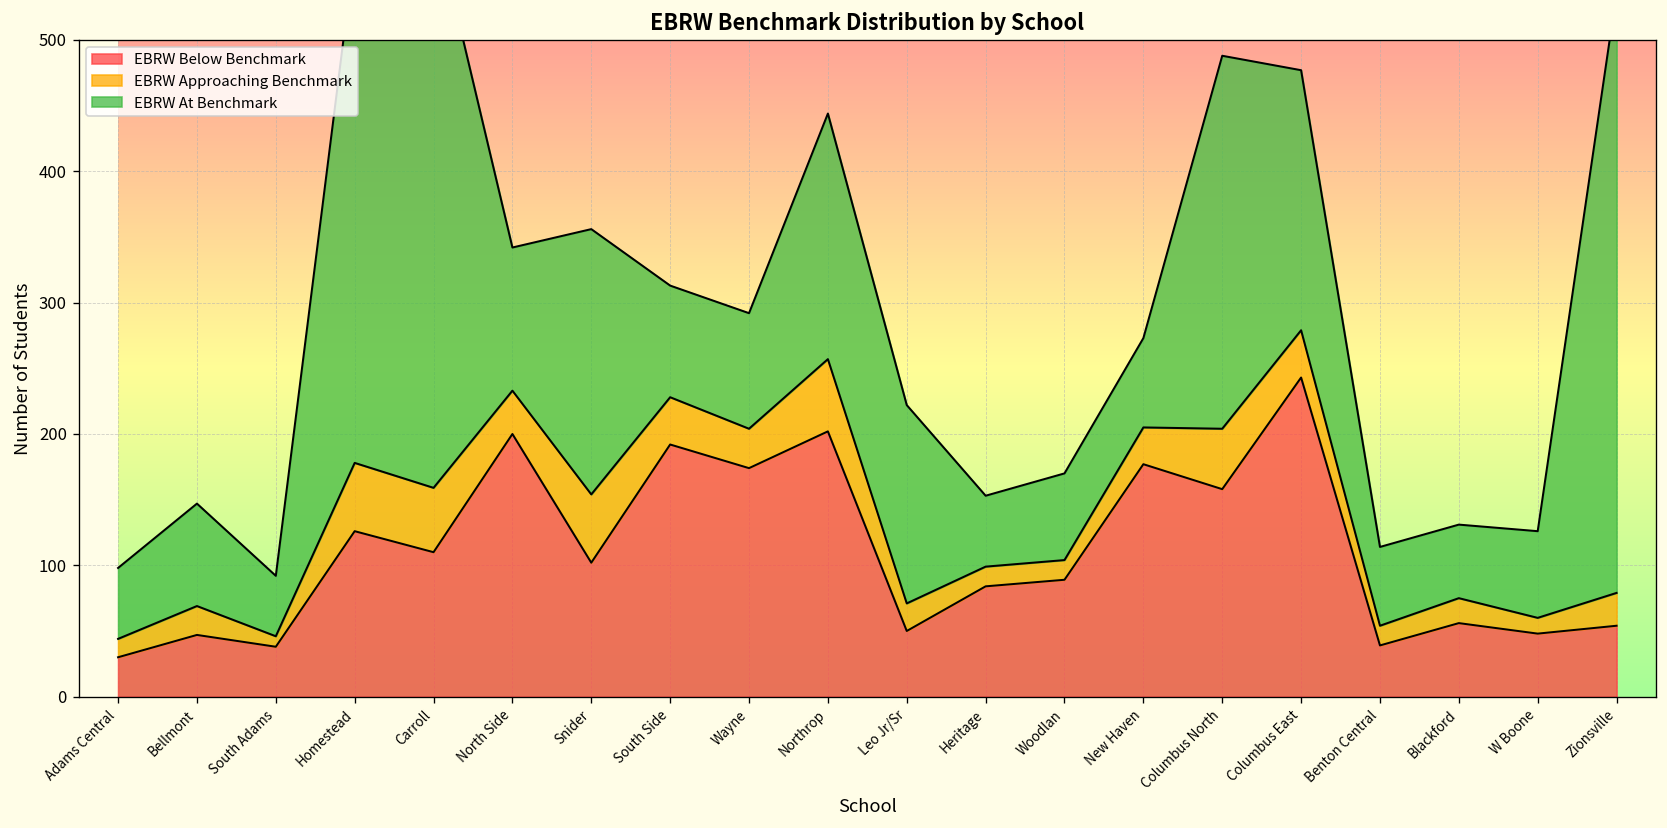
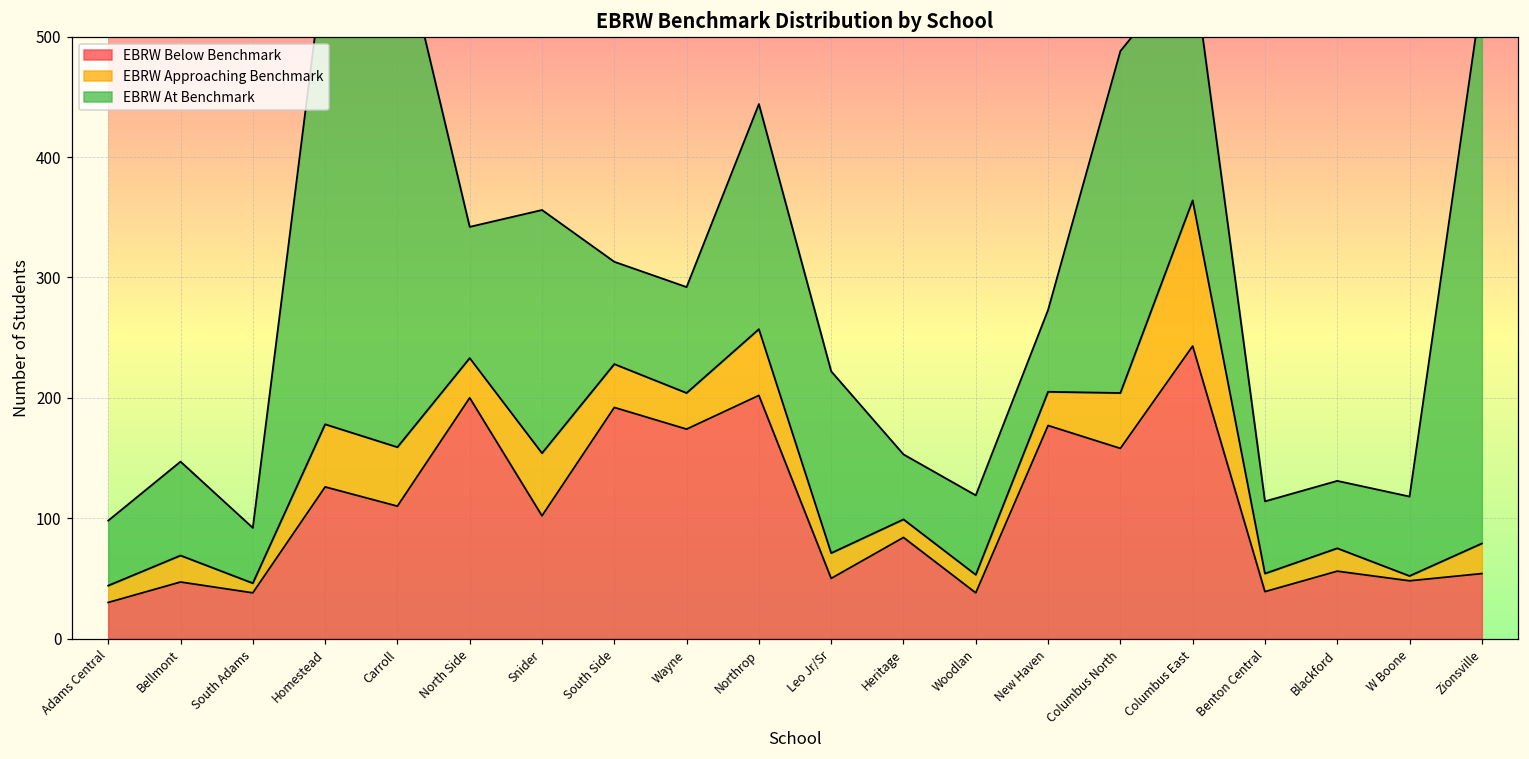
EBRW Below Benchmark, Woodlan: 89 -> 38
EBRW Approaching Benchmark, Columbus East: 36 -> 121
EBRW Approaching Benchmark, W Boone: 12 -> 4
